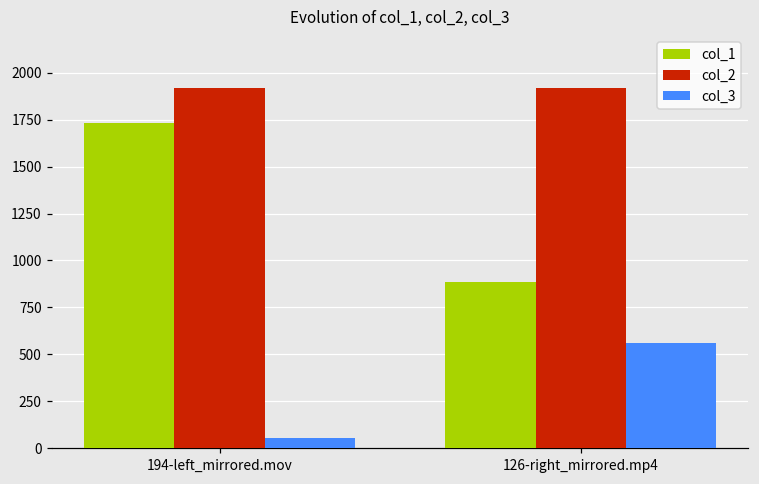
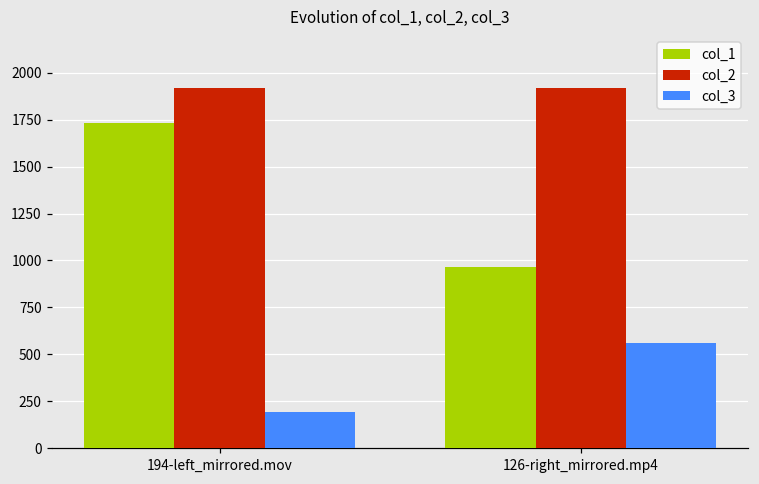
col_3, 194-left_mirrored.mov: 50 -> 190
col_1, 126-right_mirrored.mp4: 890 -> 960
